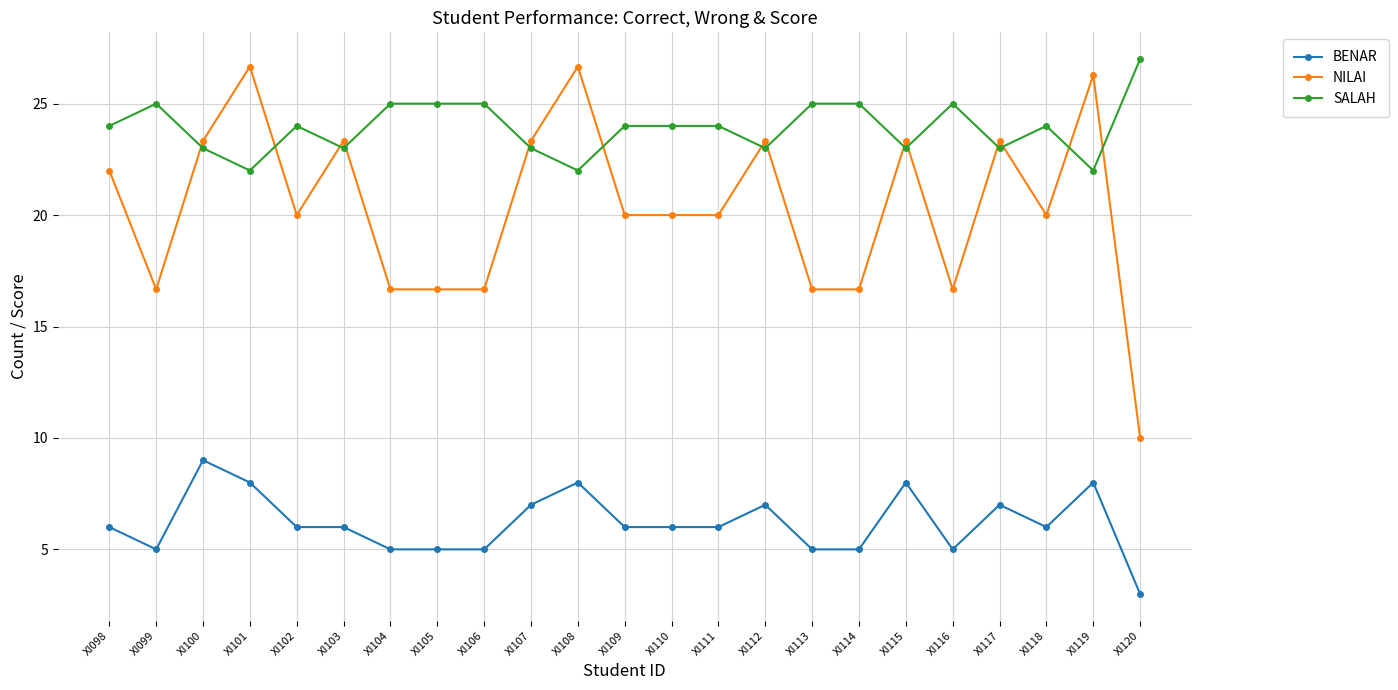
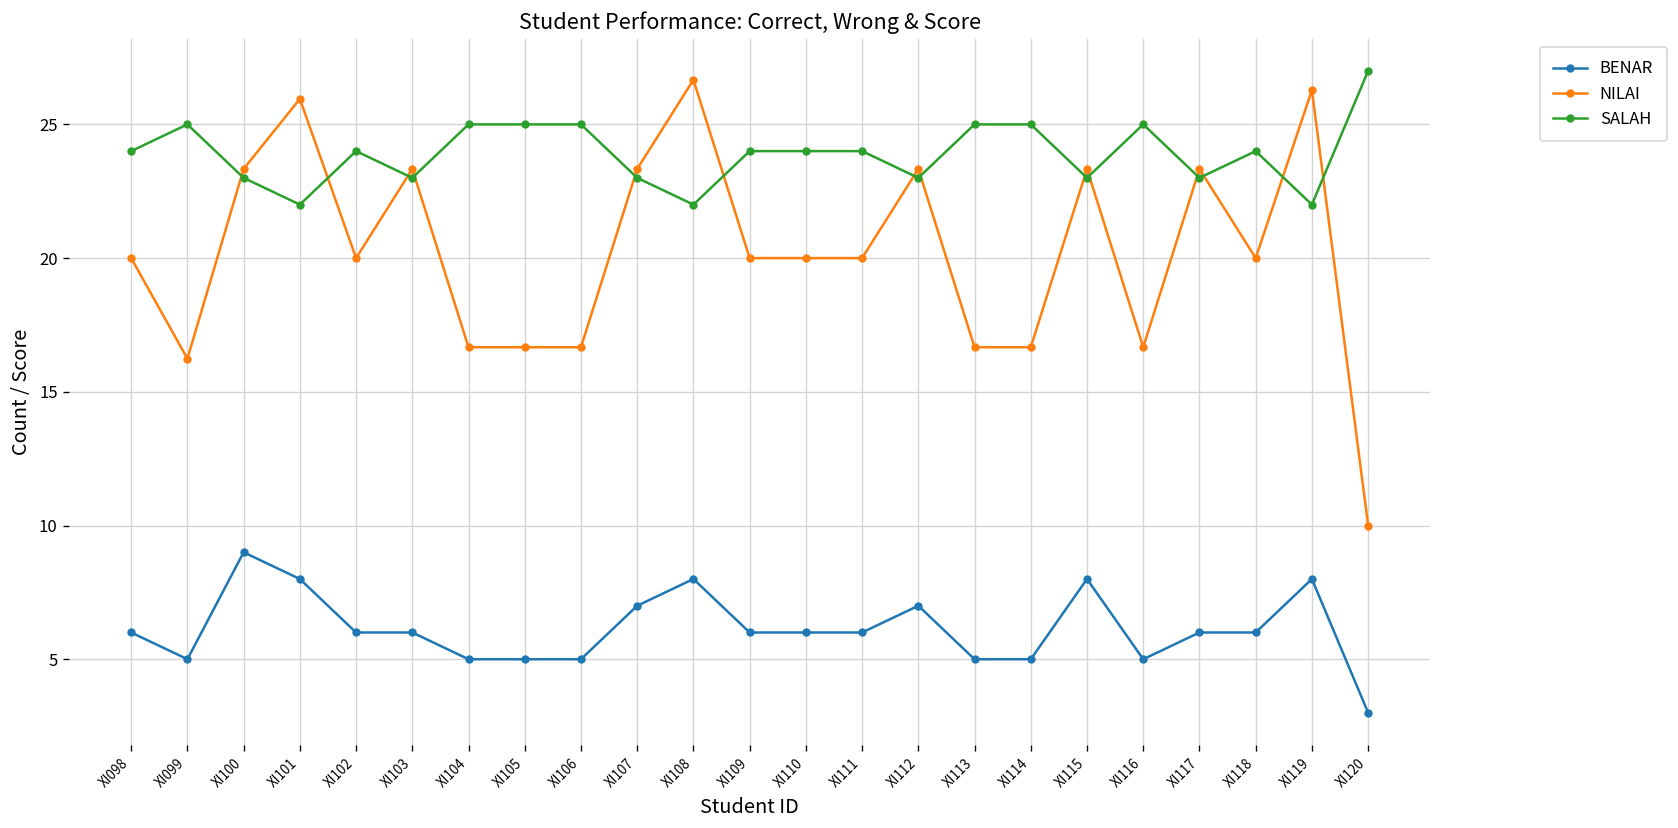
NILAI, XI098: 22 -> 20
NILAI, XI099: 16.7 -> 16.2
NILAI, XI101: 26.7 -> 26.0
BENAR, XI117: 7 -> 6
